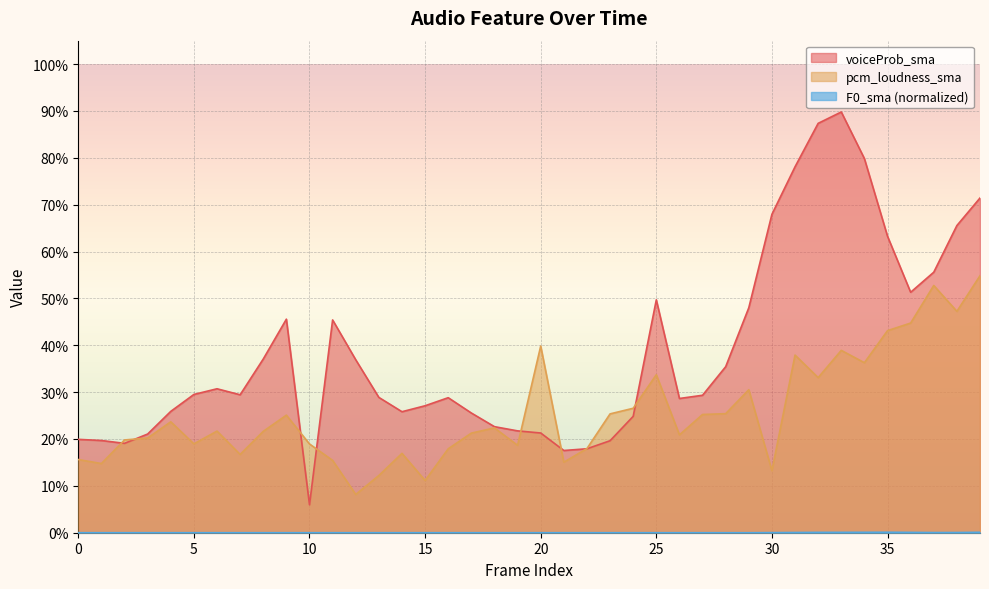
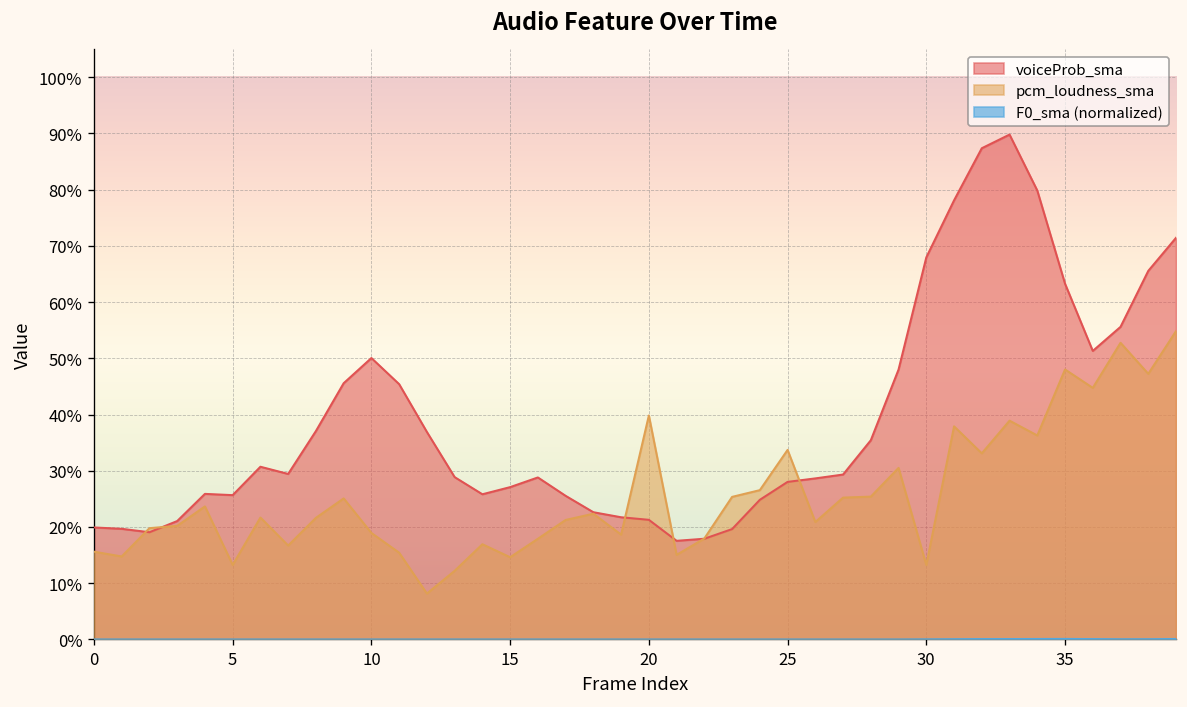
voiceProb_sma, 5: 30% -> 26%
pcm_loudness_sma, 5: 19% -> 13%
voiceProb_sma, 10: 6% -> 50%
pcm_loudness_sma, 15: 11% -> 15%
voiceProb_sma, 25: 50% -> 28%
pcm_loudness_sma, 35: 43% -> 48%
